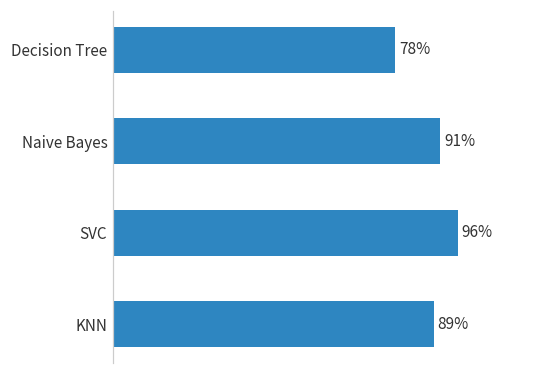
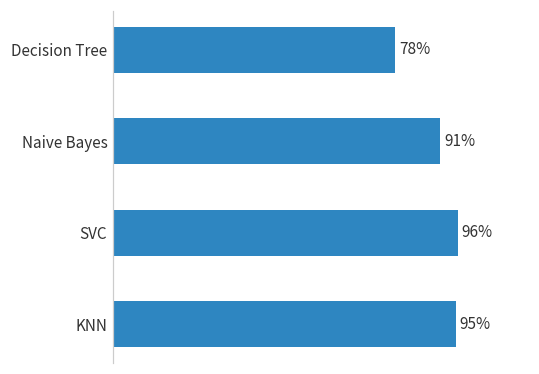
KNN: 89% -> 95%
